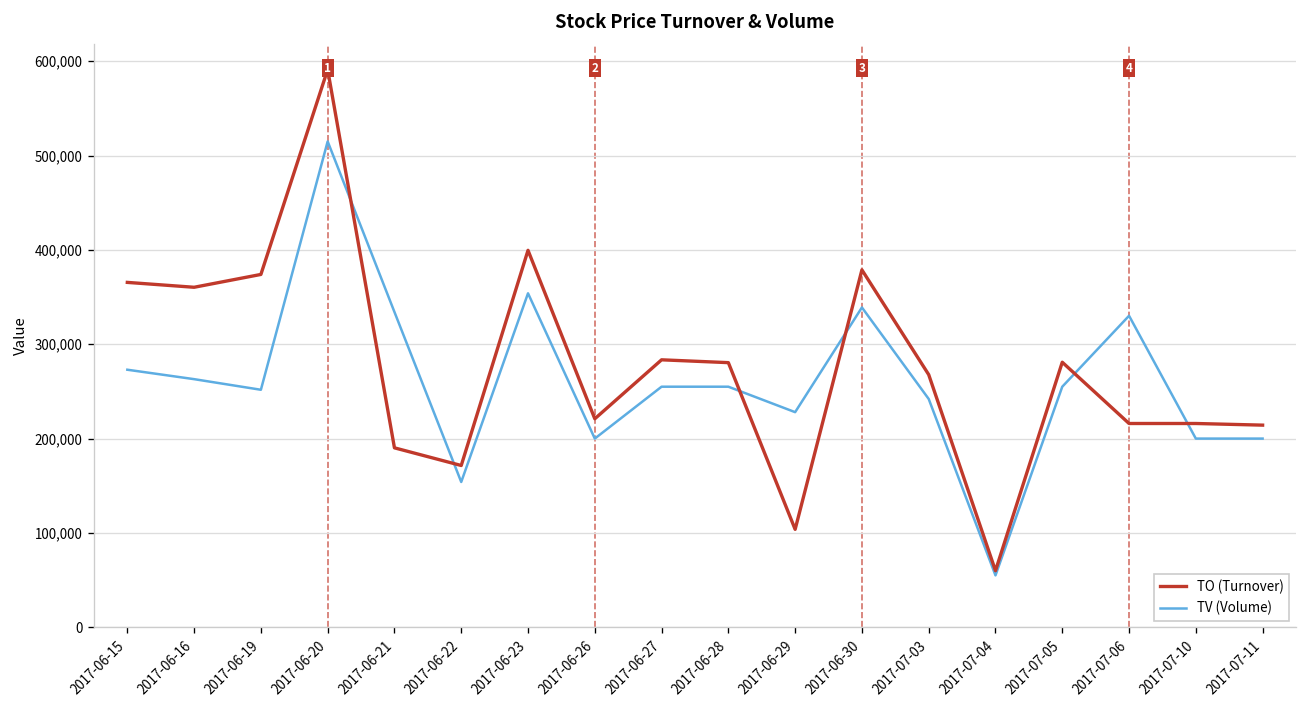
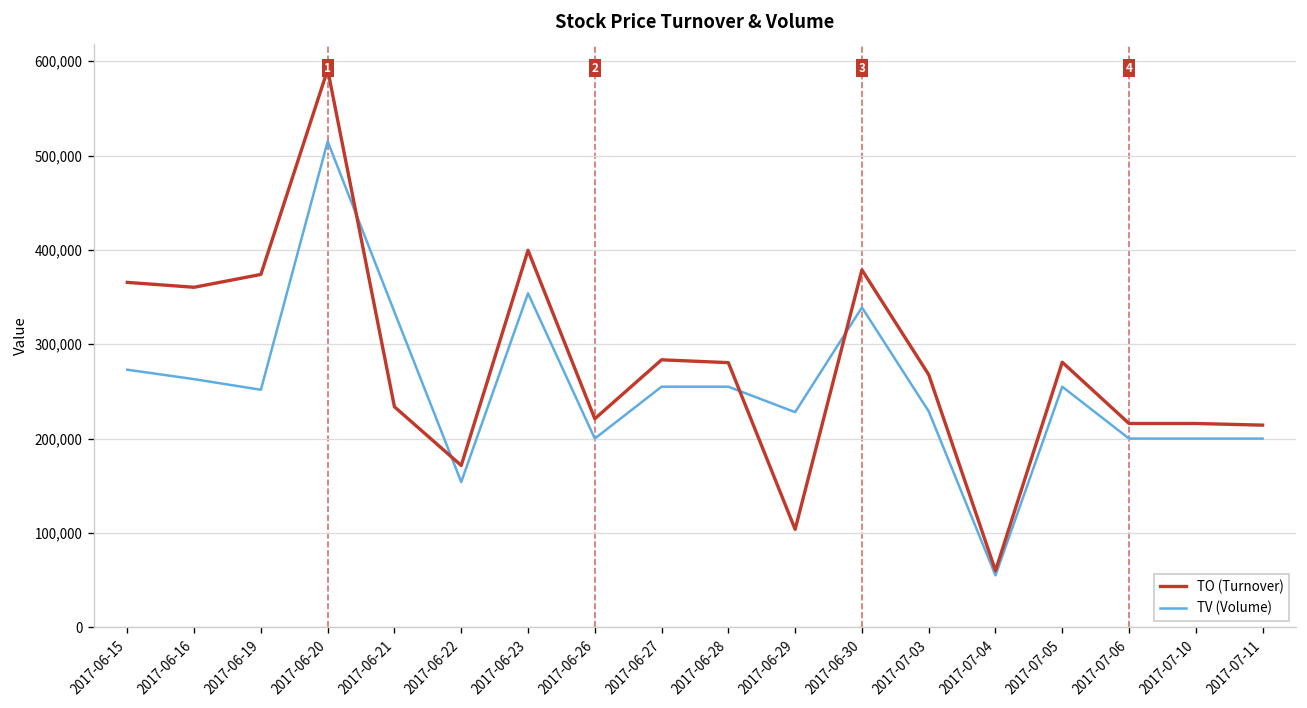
TO (Turnover), 2017-06-21: 190,000 -> 230,000
TV (Volume), 2017-07-03: 240,000 -> 230,000
TV (Volume), 2017-07-06: 330,000 -> 200,000
